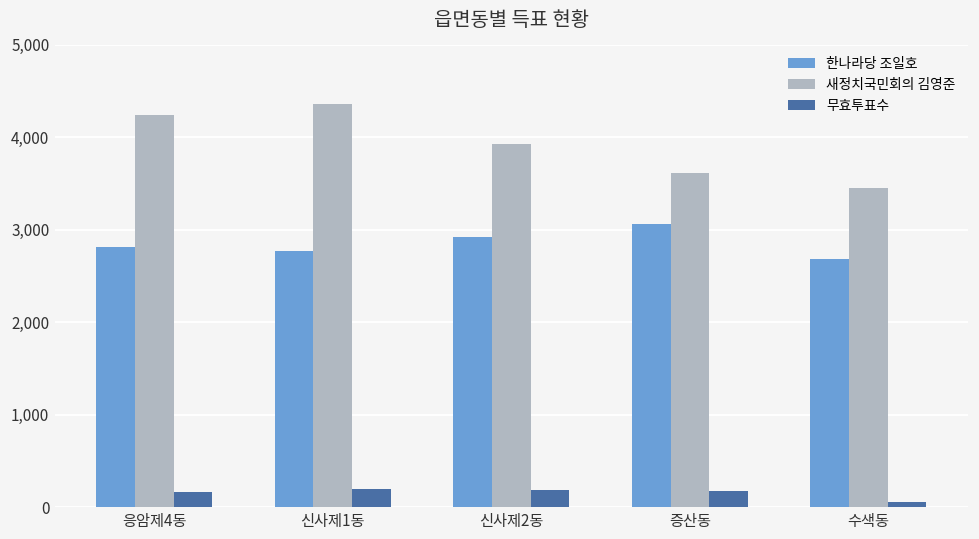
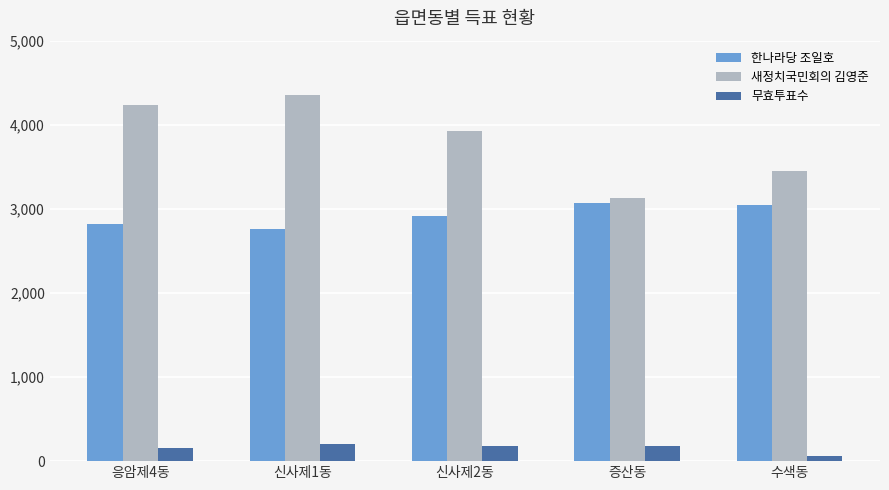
새정치국민회의 김영준, 증산동: 3,600 -> 3,100
한나라당 조일호, 수색동: 2,700 -> 3,000
